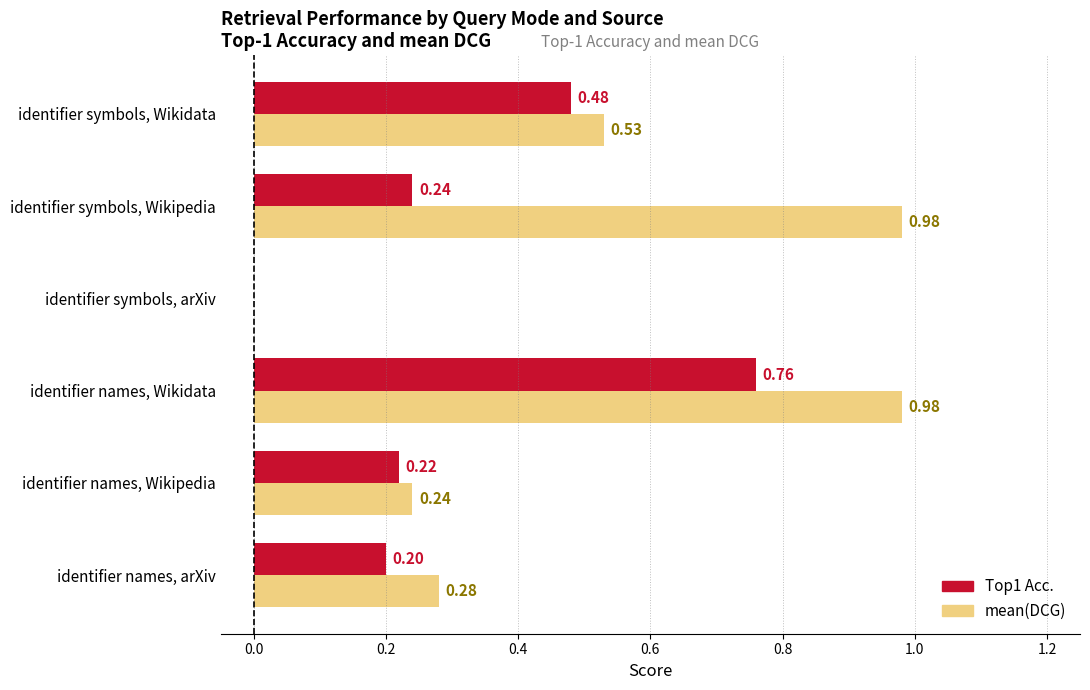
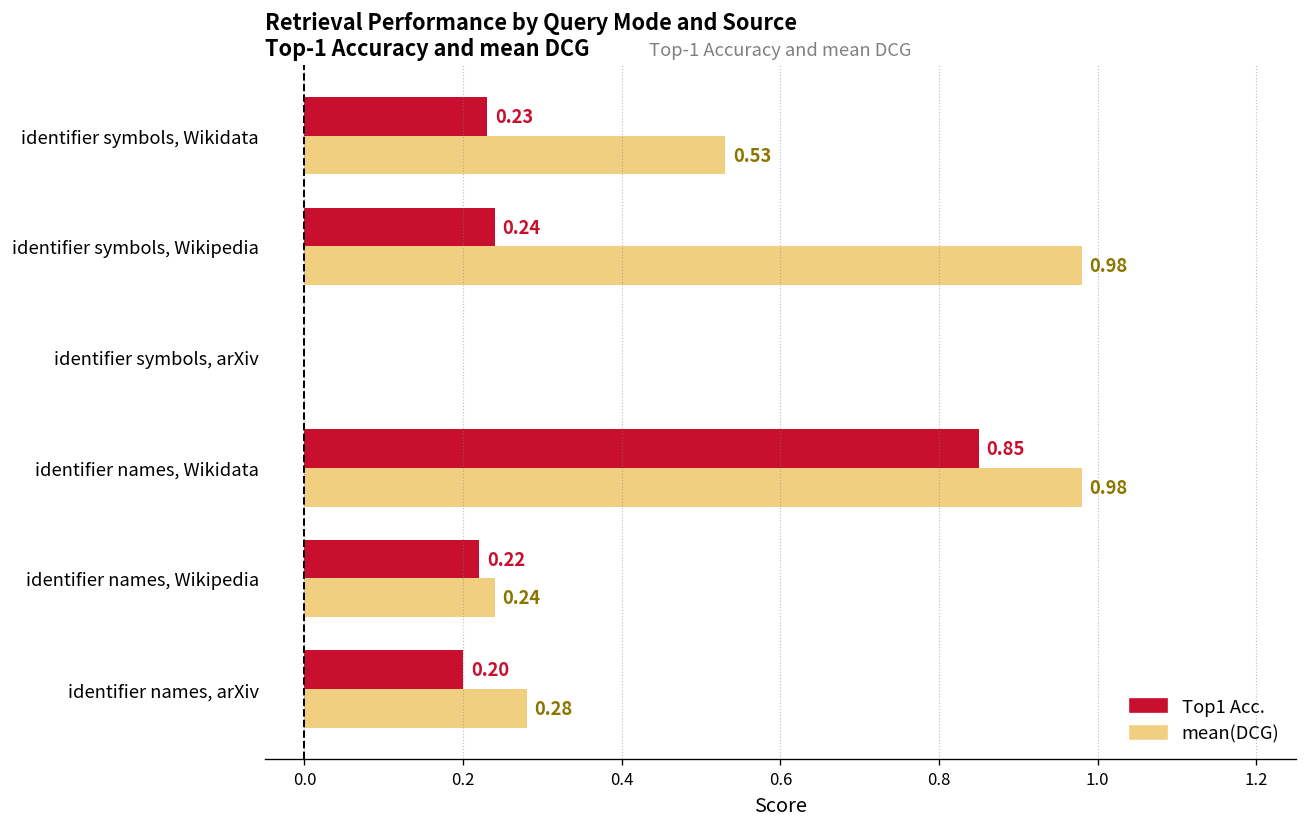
Top1 Acc., identifier symbols, Wikidata: 0.48 -> 0.23
Top1 Acc., identifier names, Wikidata: 0.76 -> 0.85
